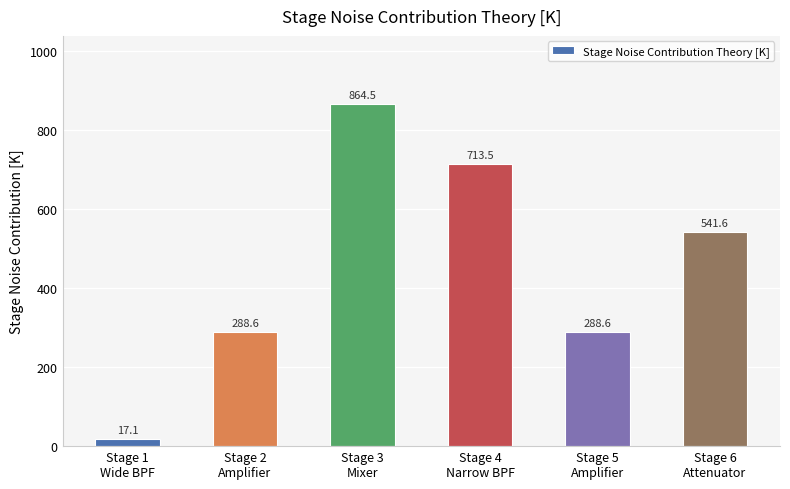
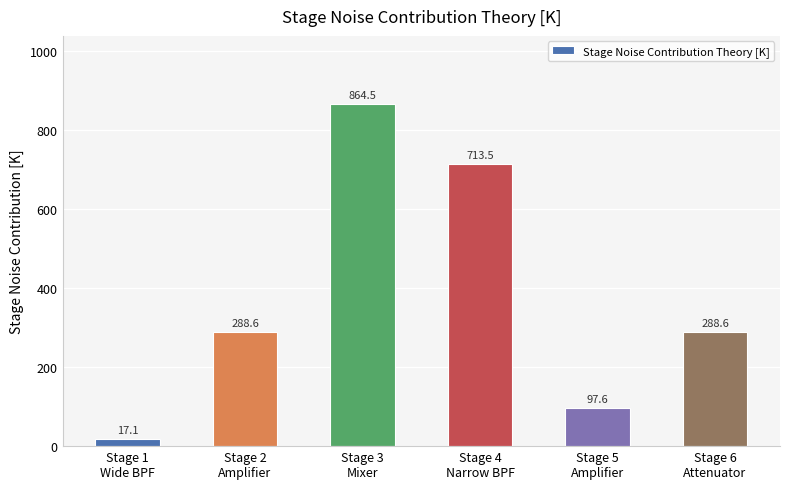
Stage 5 Amplifier: 288.6 -> 97.6
Stage 6 Attenuator: 541.6 -> 288.6
